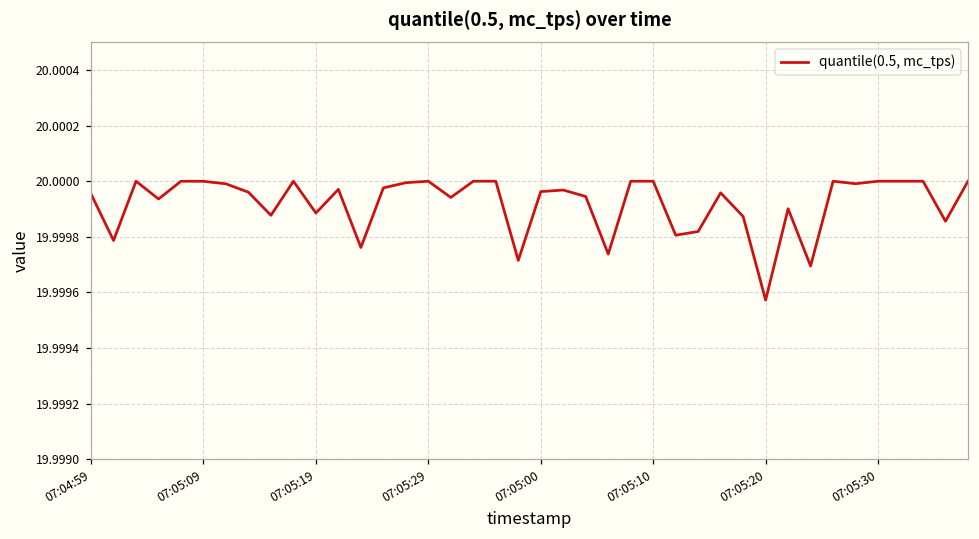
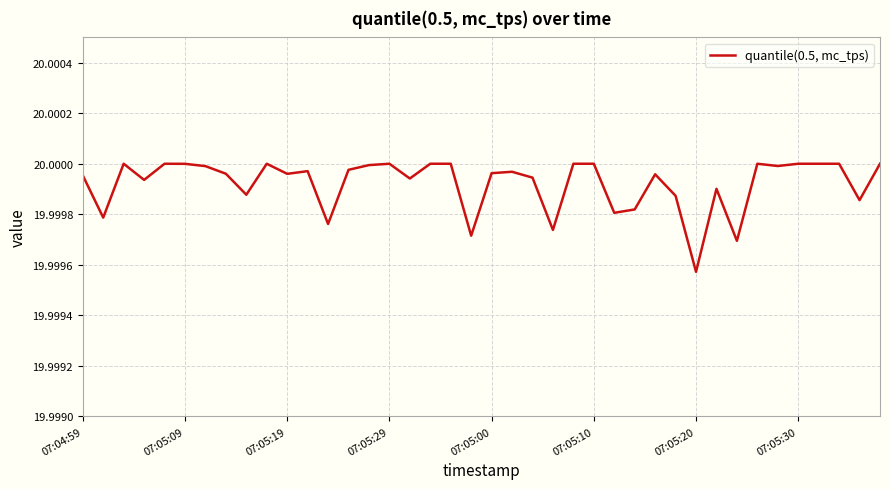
07:05:19: 19.99989 -> 19.99996
